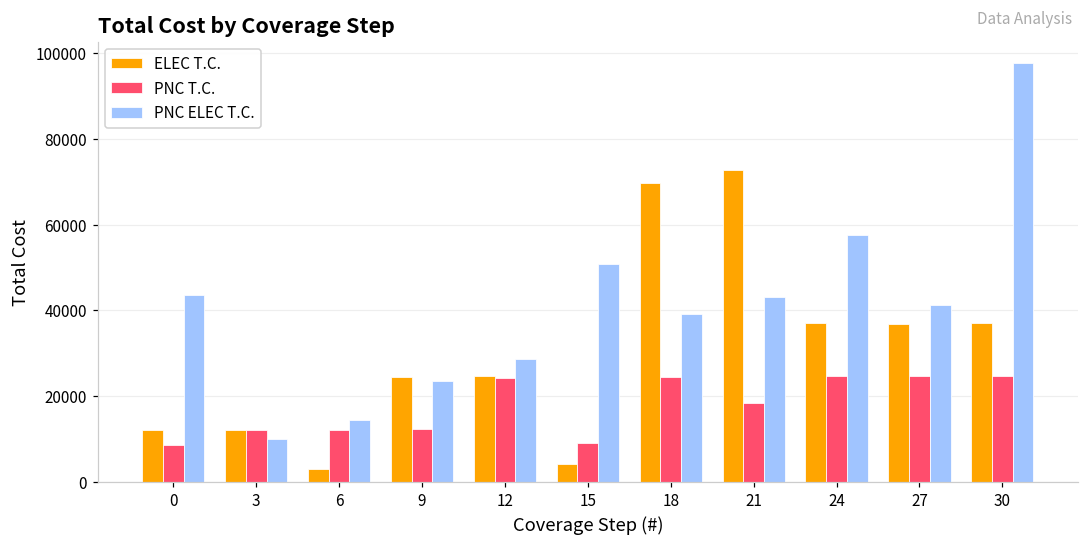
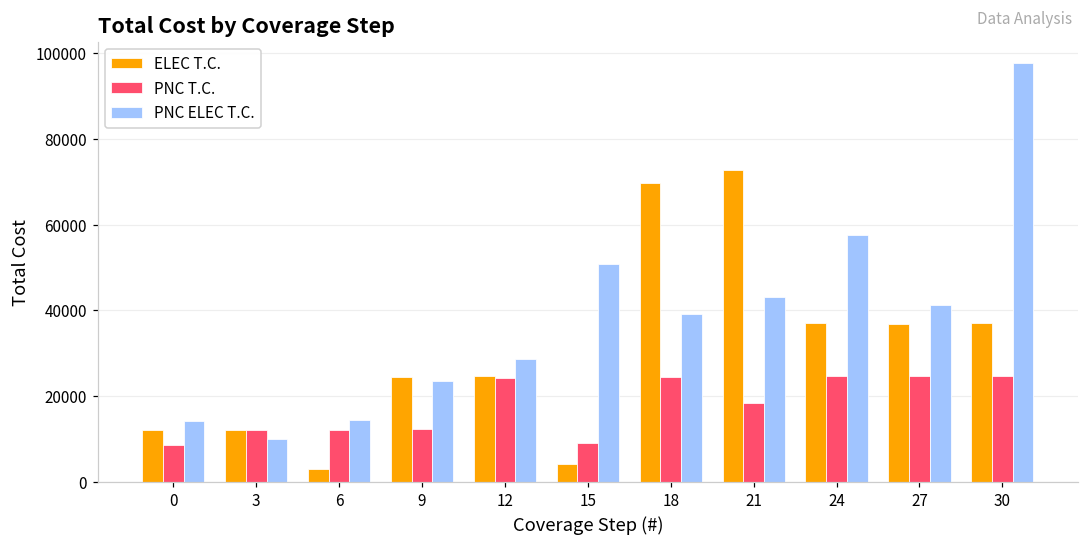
PNC ELEC T.C., 0: 44000 -> 14000
